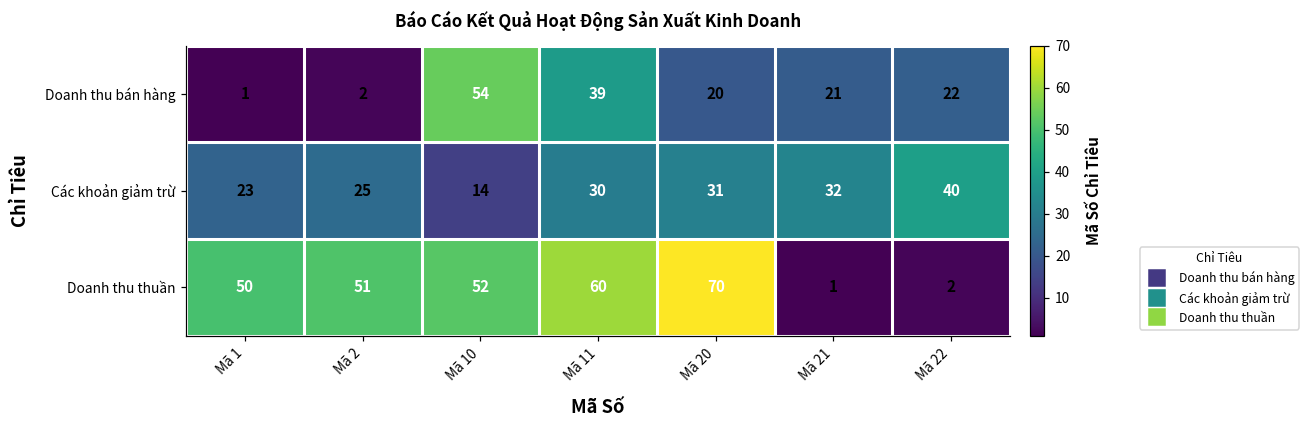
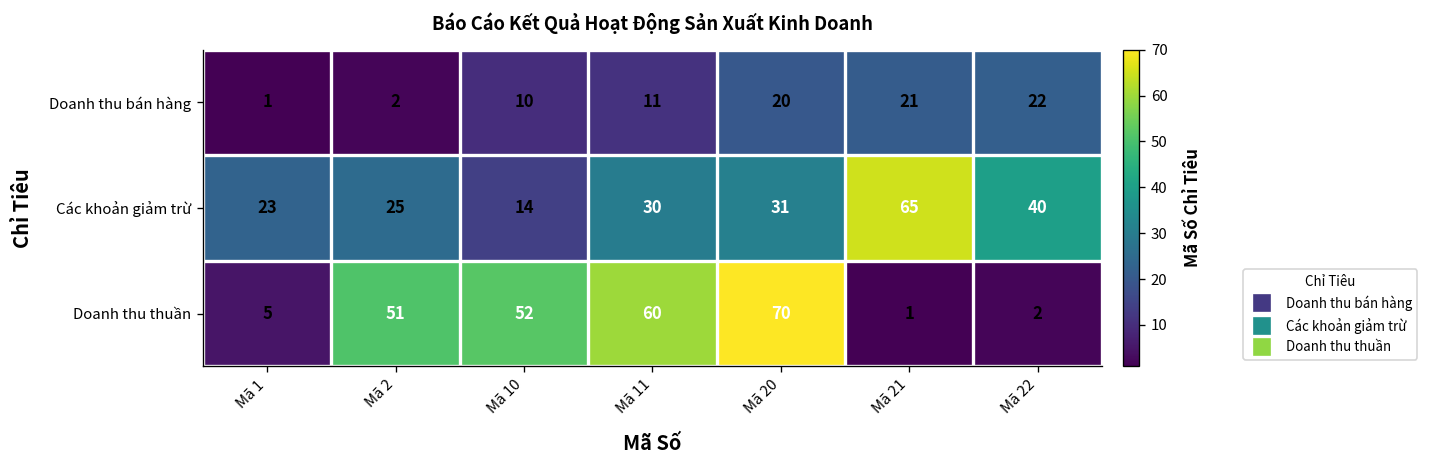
Doanh thu bán hàng, Mã 10: 54 -> 10
Doanh thu bán hàng, Mã 11: 39 -> 11
Các khoản giảm trừ, Mã 21: 32 -> 65
Doanh thu thuần, Mã 1: 50 -> 5
